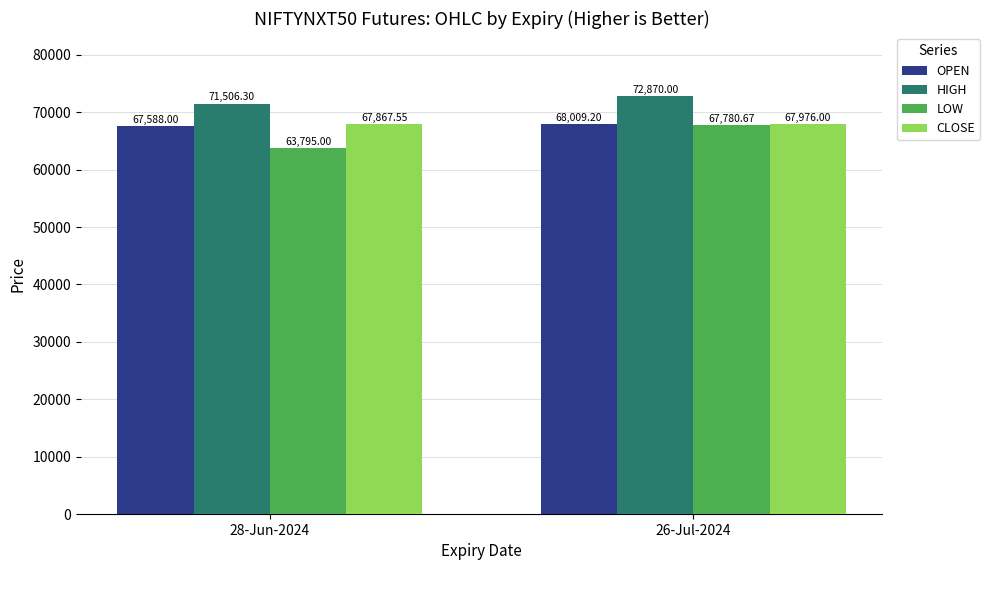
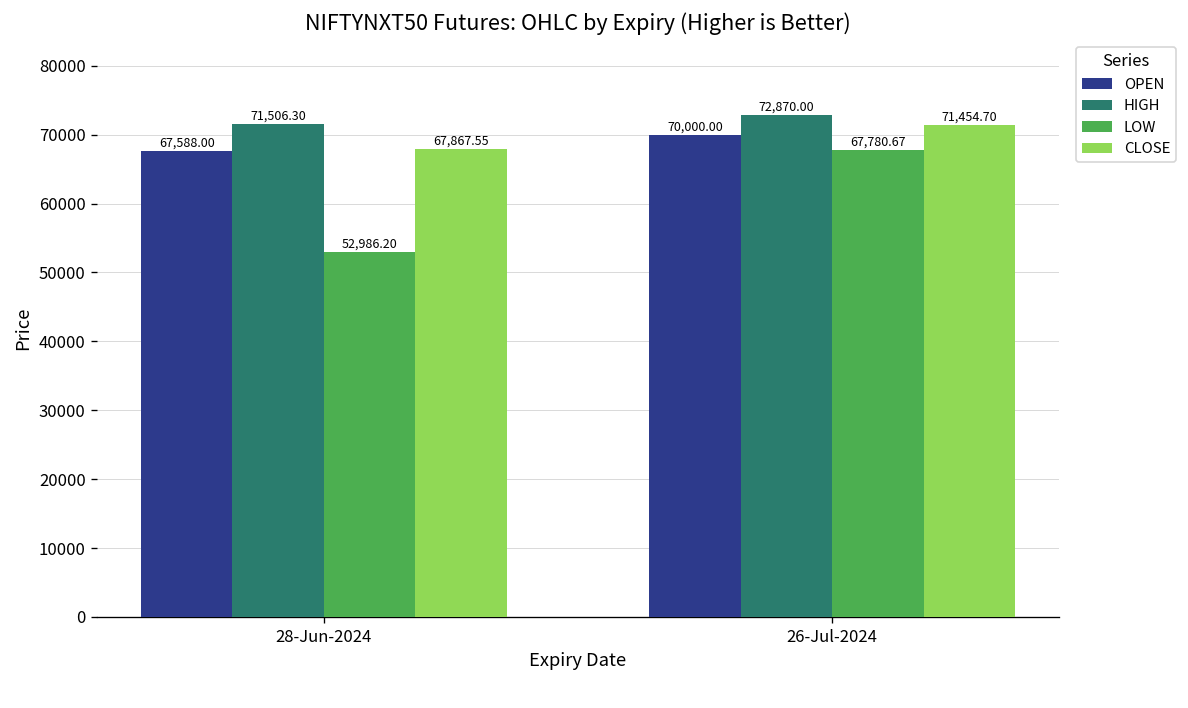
LOW, 28-Jun-2024: 63,795.00 -> 52,986.20
OPEN, 26-Jul-2024: 68,009.20 -> 70,000.00
CLOSE, 26-Jul-2024: 67,976.00 -> 71,454.70
